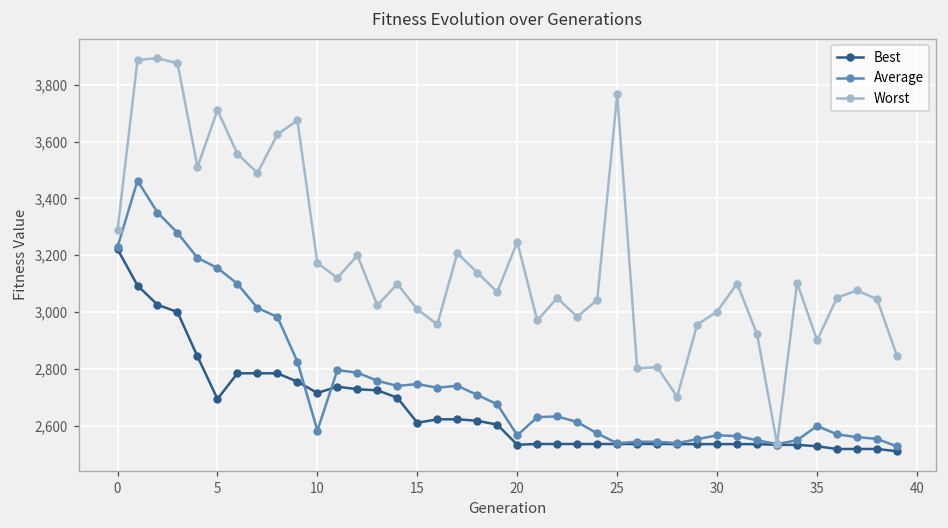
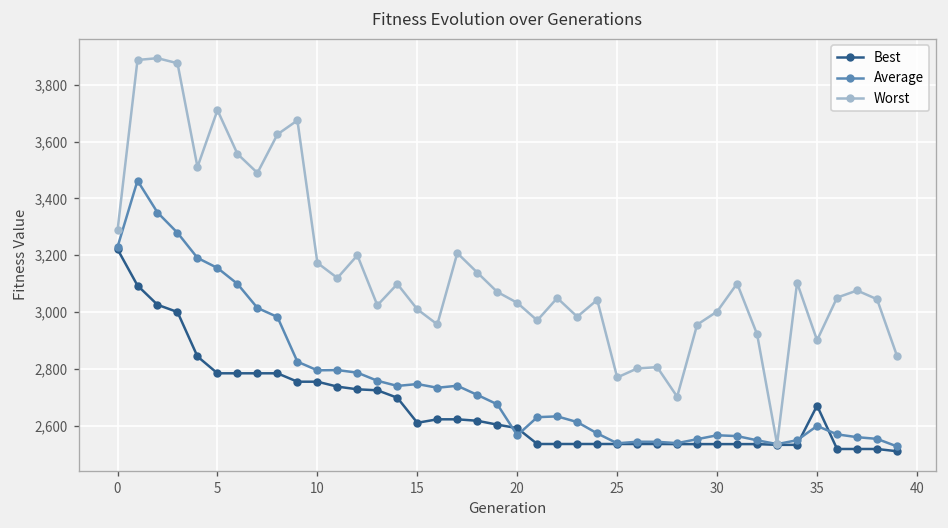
Best, 5: 2,690 -> 2,780
Best, 10: 2,720 -> 2,760
Average, 10: 2,580 -> 2,800
Best, 20: 2,530 -> 2,590
Worst, 20: 3,250 -> 3,030
Worst, 25: 3,770 -> 2,770
Best, 35: 2,530 -> 2,670
